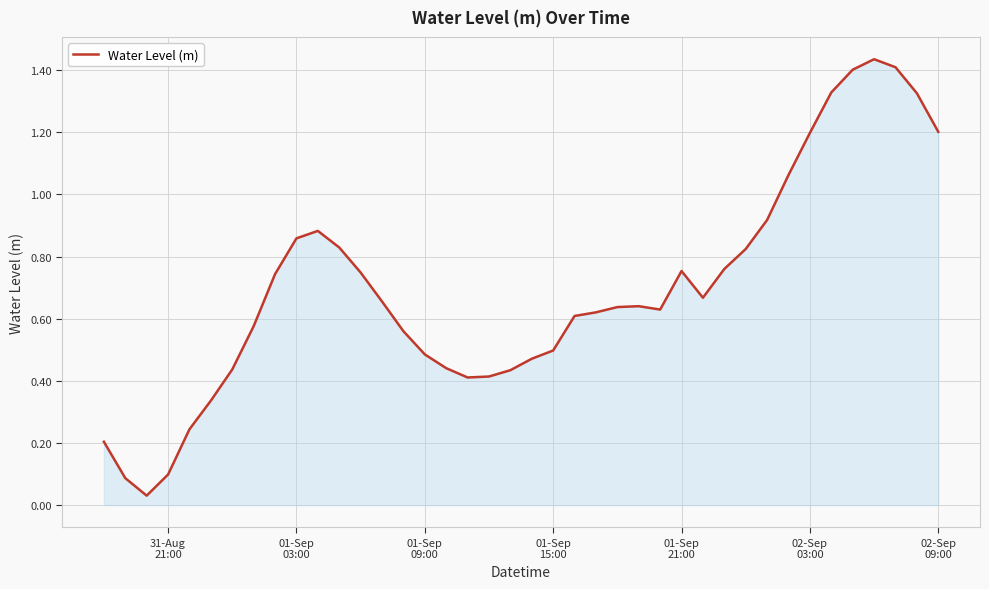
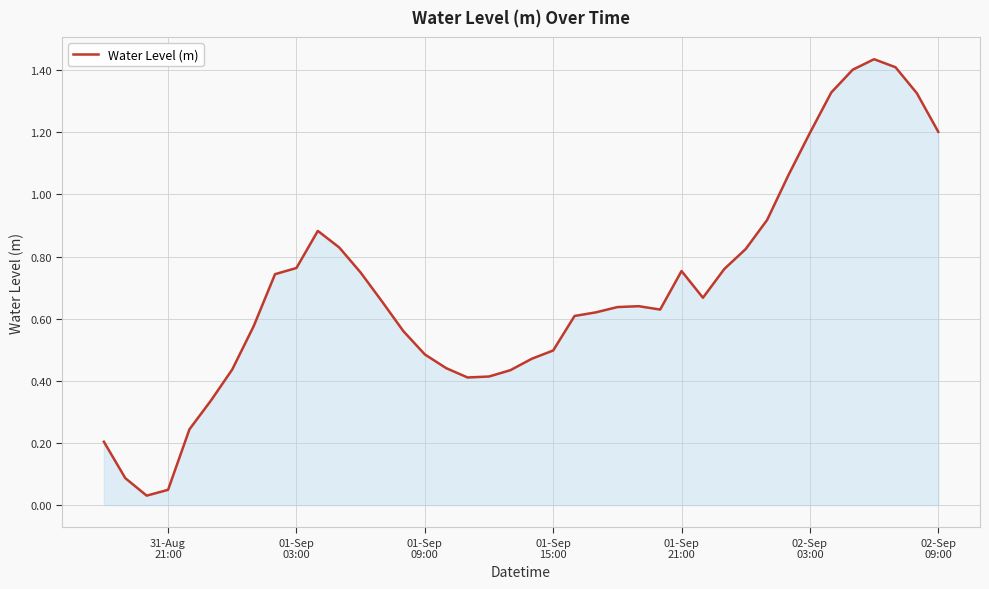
31-Aug 21:00: 0.10 -> 0.05
01-Sep 03:00: 0.86 -> 0.76
